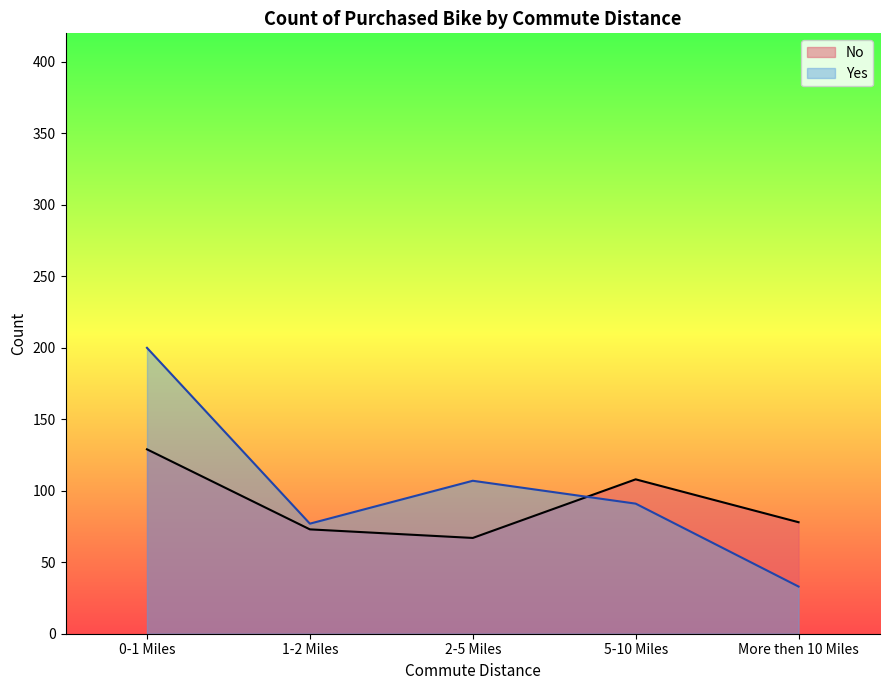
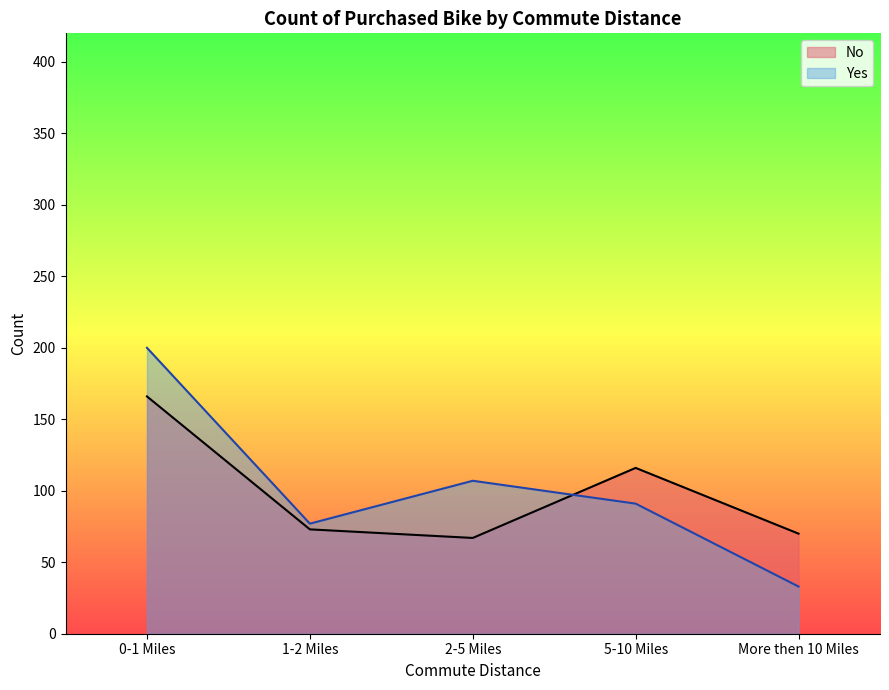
No, 0-1 Miles: 129 -> 166
No, 5-10 Miles: 108 -> 116
No, More then 10 Miles: 78 -> 70
